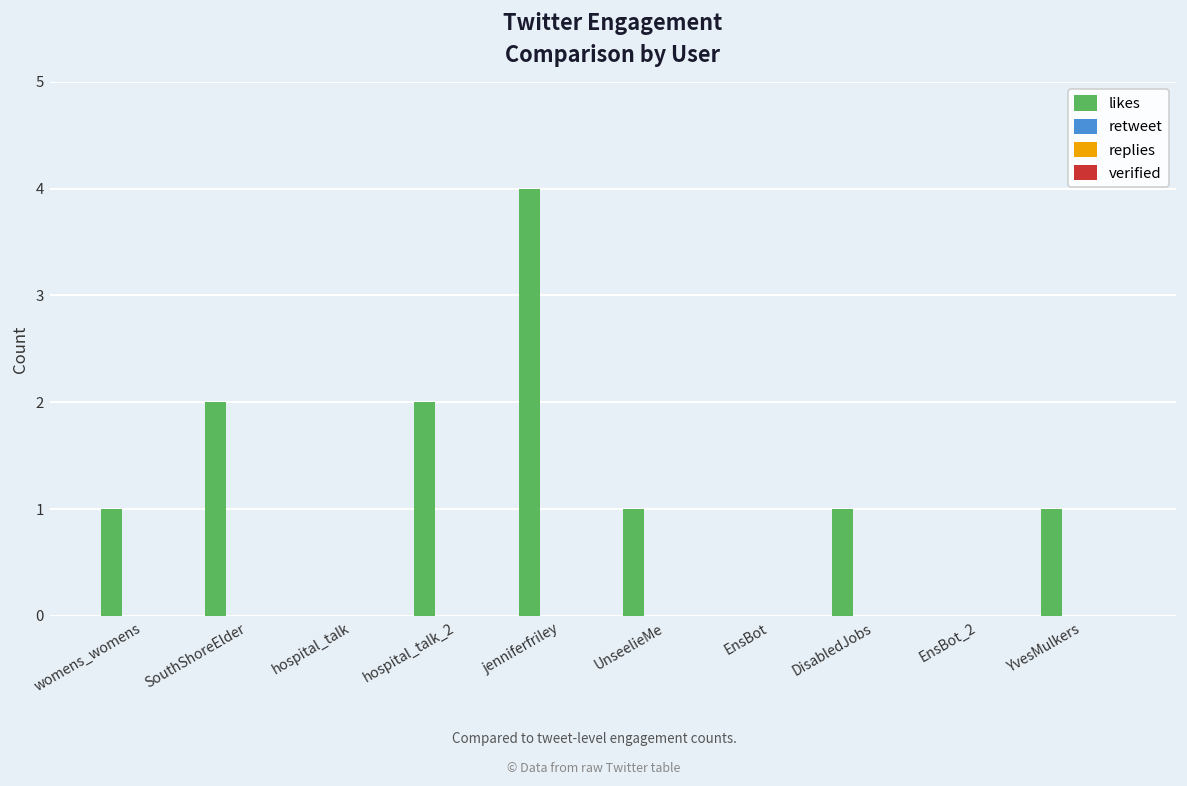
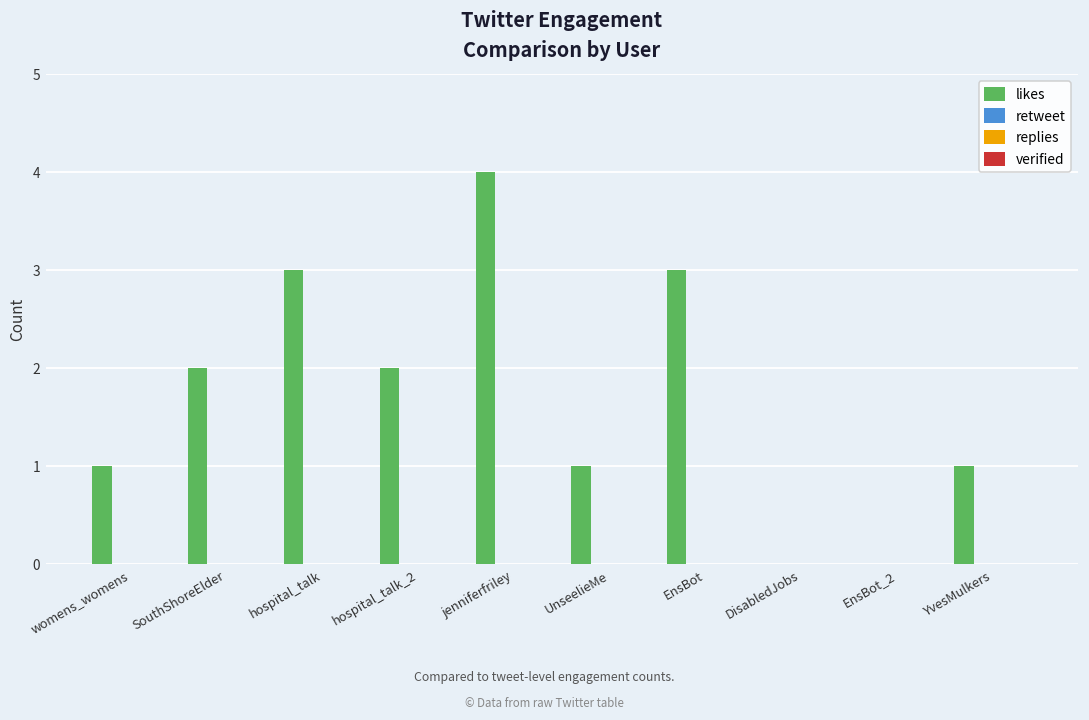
likes, hospital_talk: 0 -> 3
likes, EnsBot: 0 -> 3
likes, DisabledJobs: 1 -> 0
